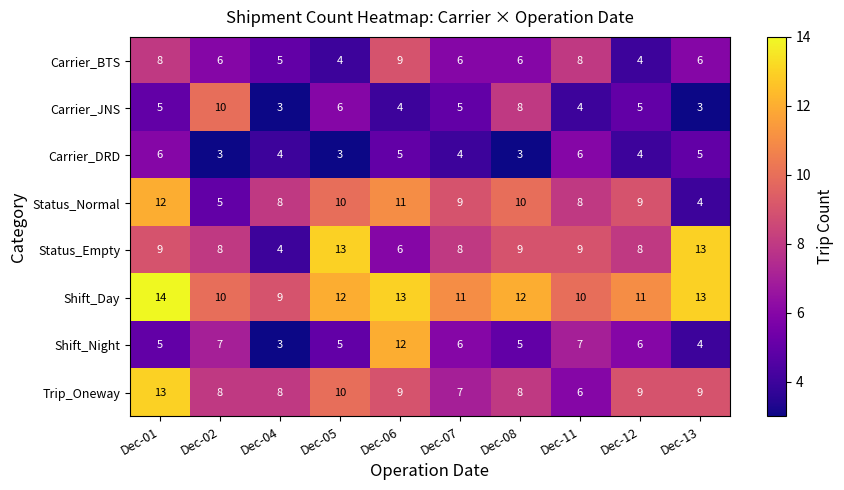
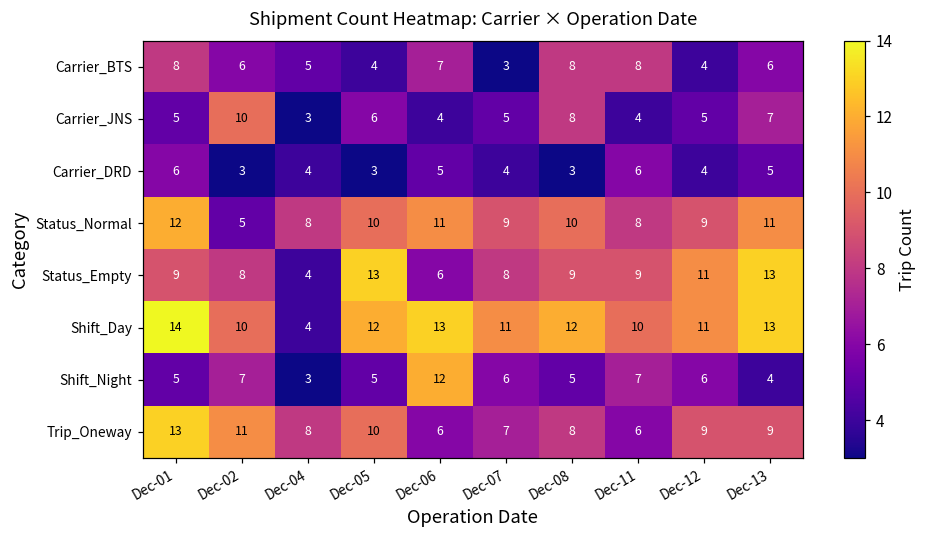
Carrier_BTS, Dec-06: 9 -> 7
Carrier_BTS, Dec-07: 6 -> 3
Carrier_BTS, Dec-08: 6 -> 8
Carrier_JNS, Dec-13: 3 -> 7
Status_Normal, Dec-13: 4 -> 11
Status_Empty, Dec-12: 8 -> 11
Shift_Day, Dec-04: 9 -> 4
Trip_Oneway, Dec-02: 8 -> 11
Trip_Oneway, Dec-06: 9 -> 6
